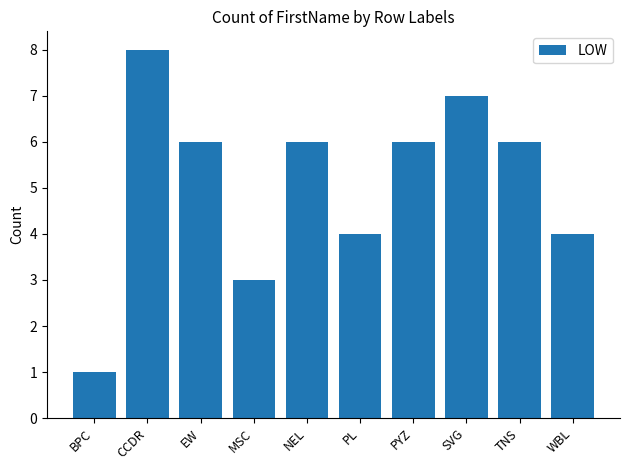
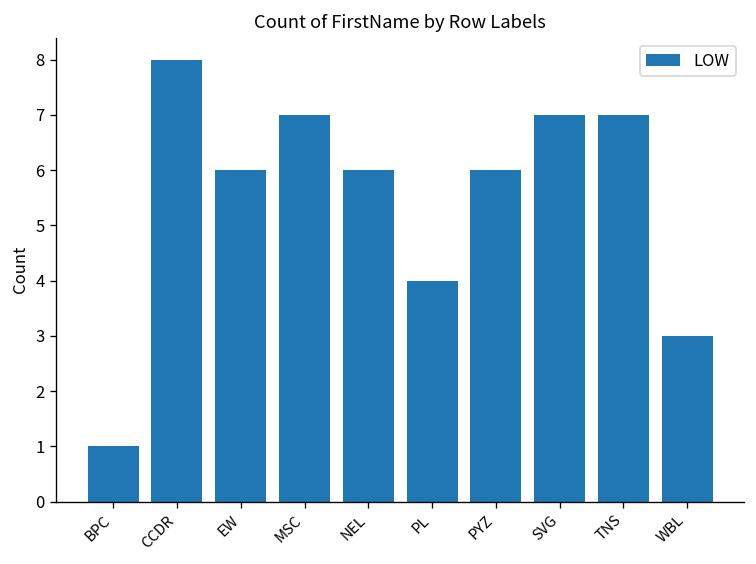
MSC: 3 -> 7
TNS: 6 -> 7
WBL: 4 -> 3
